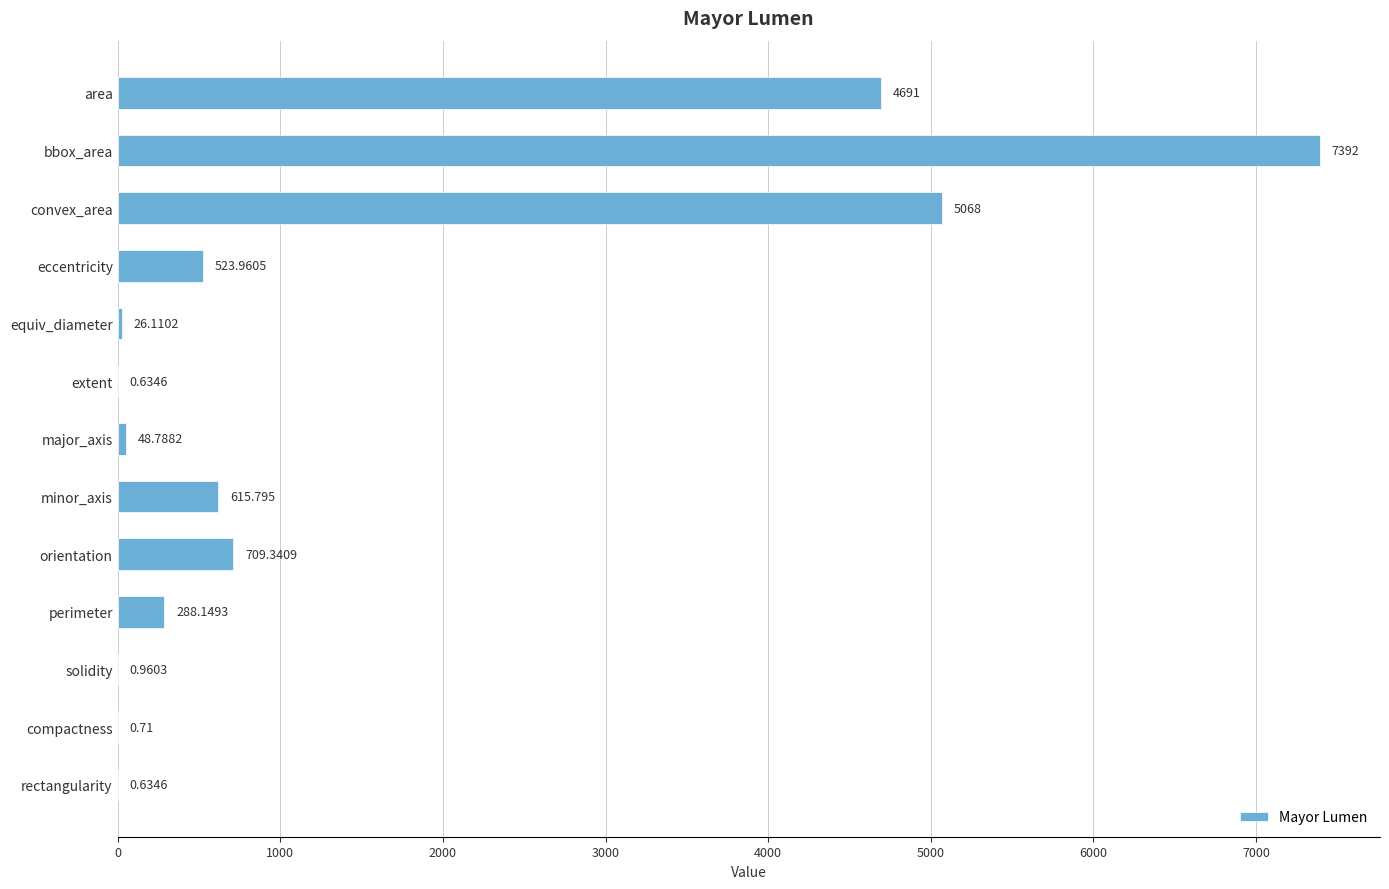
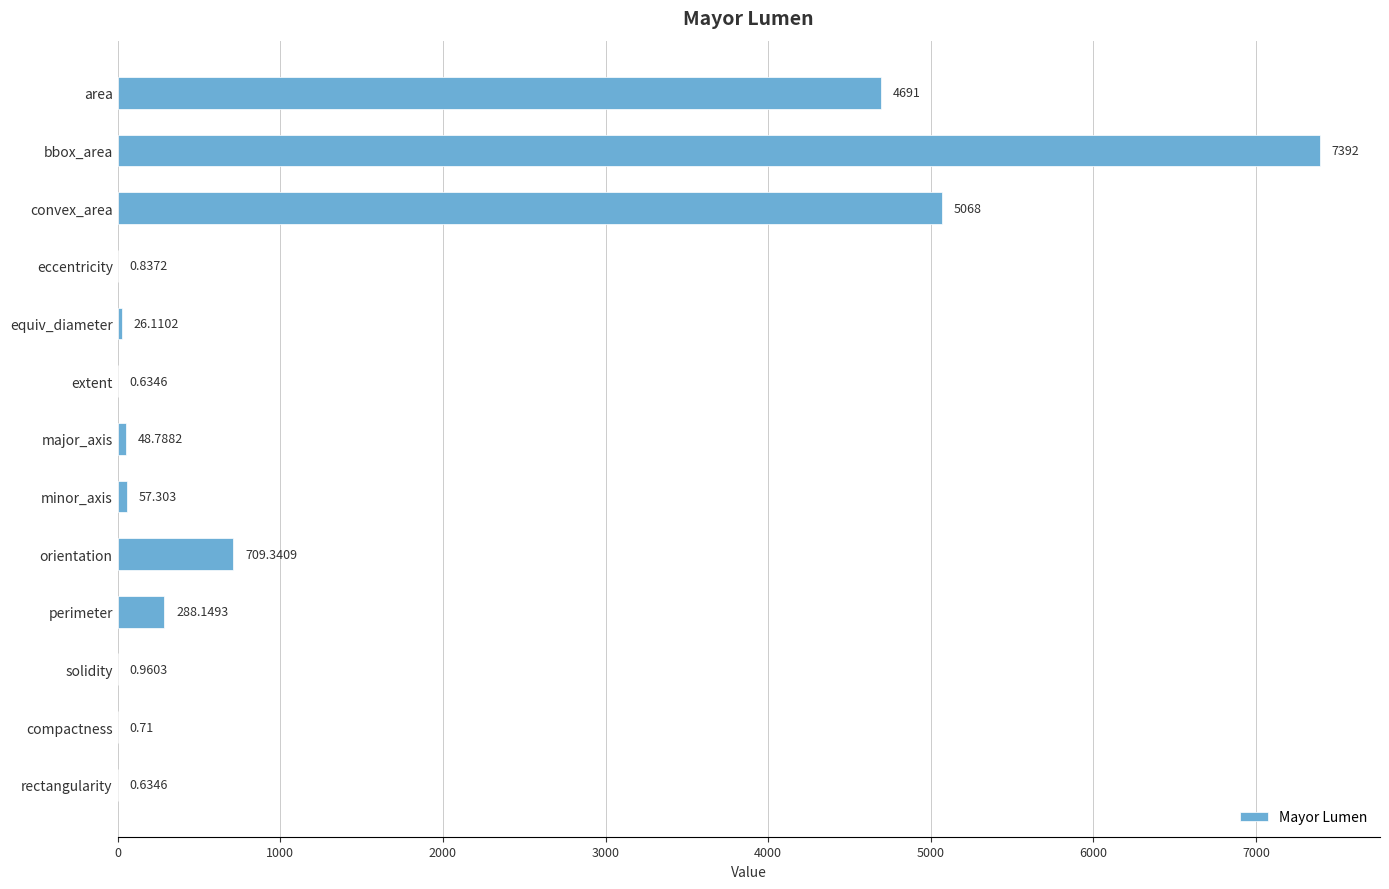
eccentricity: 523.9605 -> 0.8372
minor_axis: 615.795 -> 57.303
